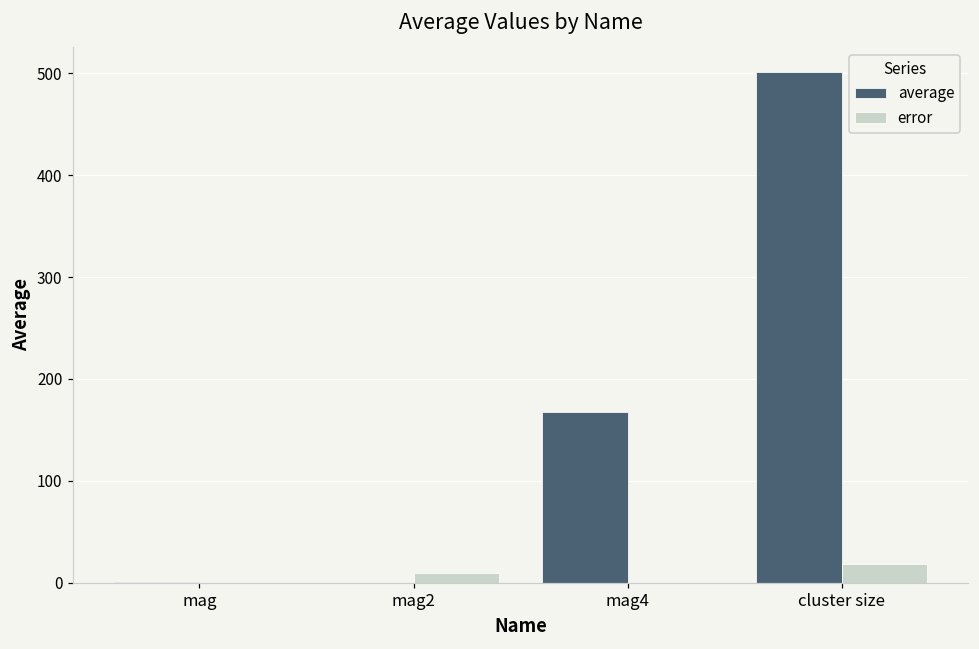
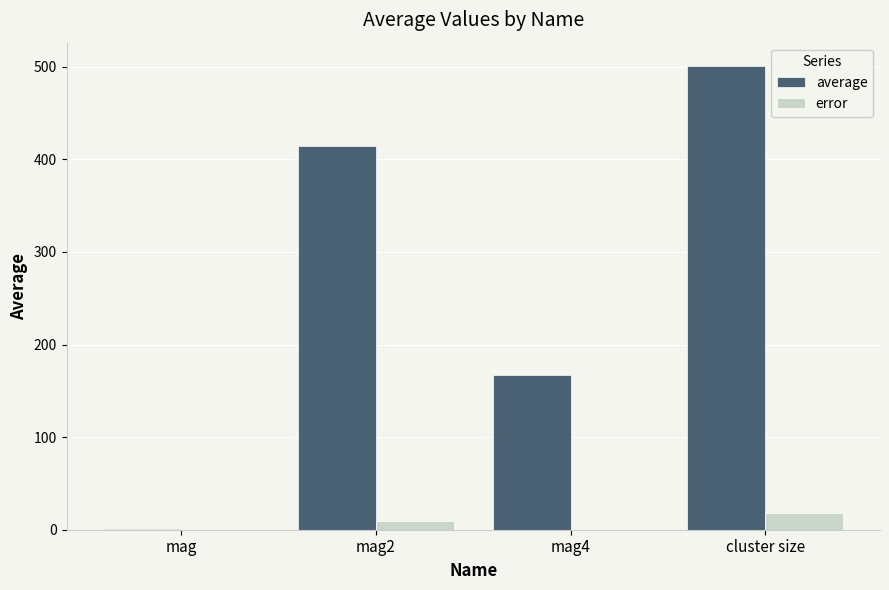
average, mag2: 0 -> 410
